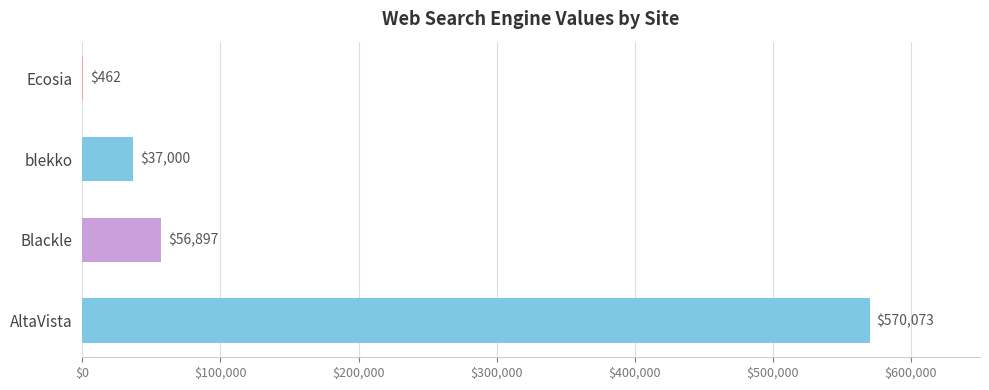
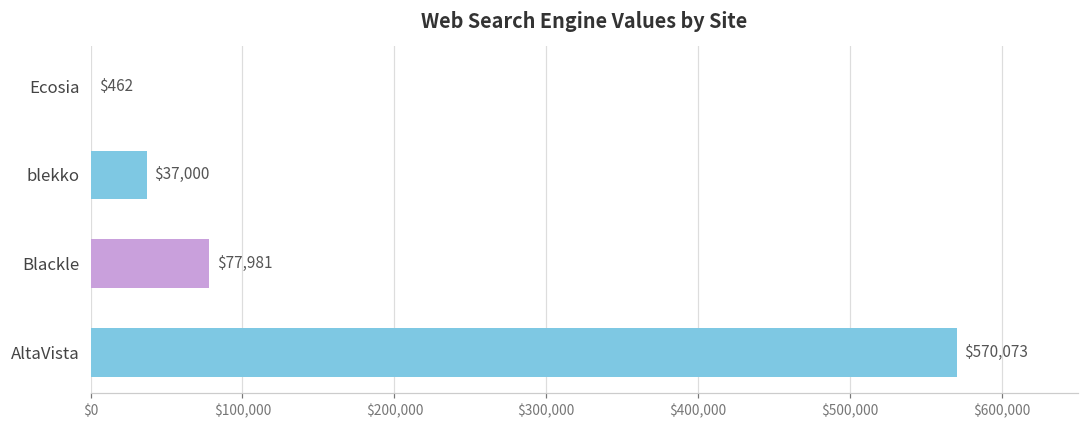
Blackle: $56,897 -> $77,981
